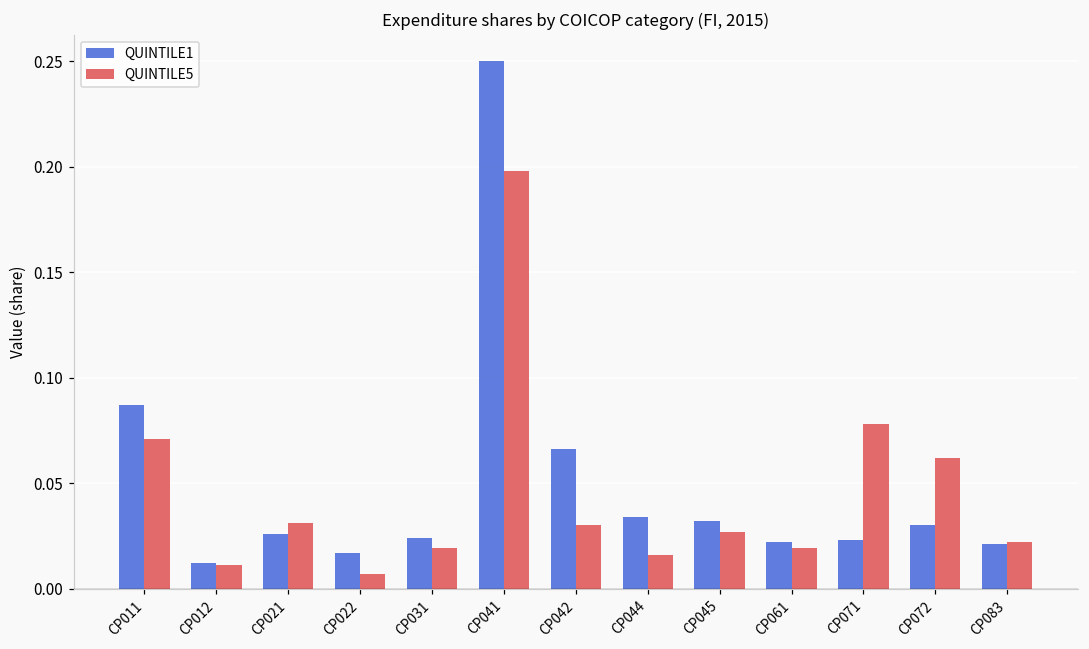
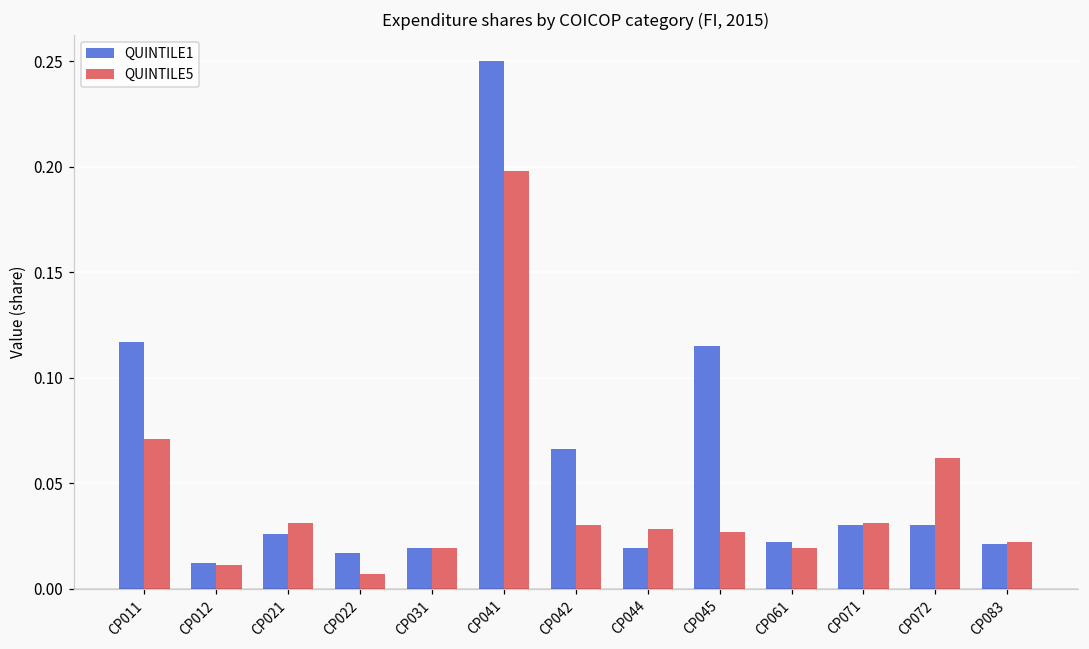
QUINTILE1, CP011: 0.087 -> 0.117
QUINTILE1, CP031: 0.024 -> 0.019
QUINTILE1, CP044: 0.034 -> 0.019
QUINTILE5, CP044: 0.016 -> 0.028
QUINTILE1, CP045: 0.032 -> 0.115
QUINTILE1, CP071: 0.023 -> 0.030
QUINTILE5, CP071: 0.078 -> 0.031
